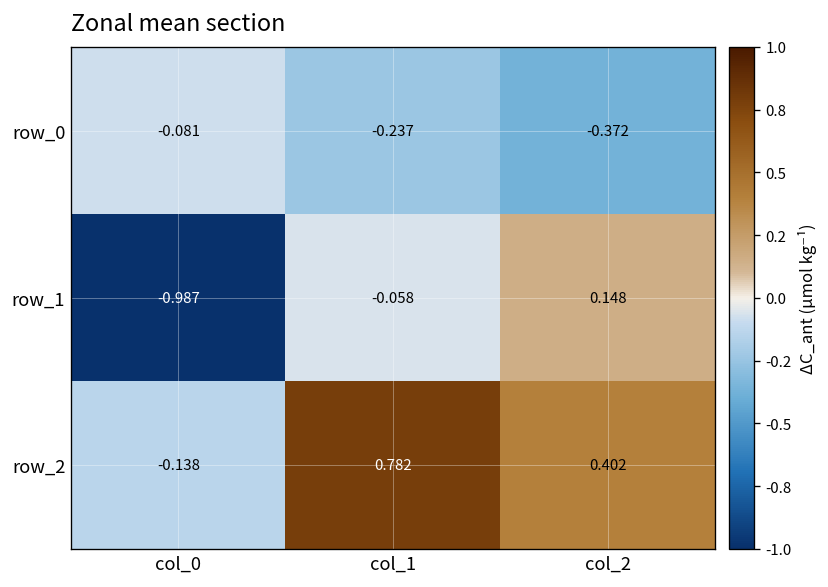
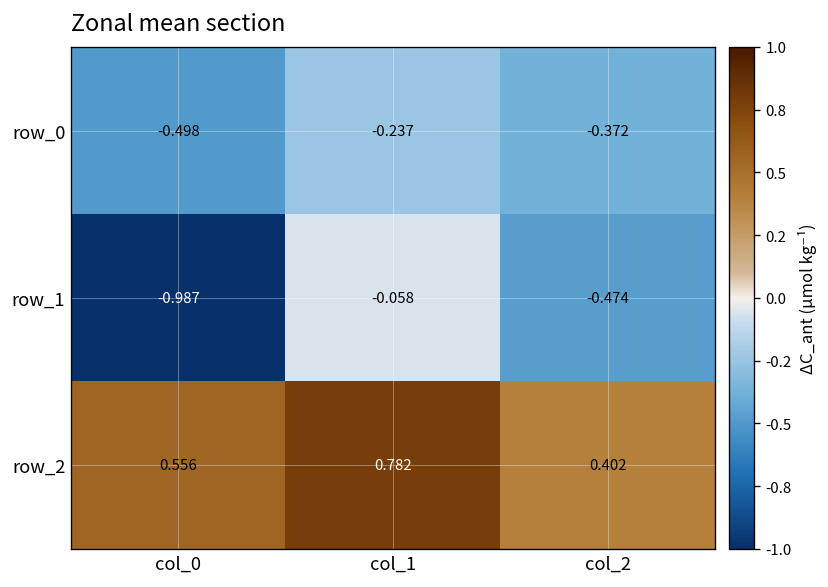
row_0, col_0: -0.081 -> -0.498
row_1, col_2: 0.148 -> -0.474
row_2, col_0: -0.138 -> 0.556
